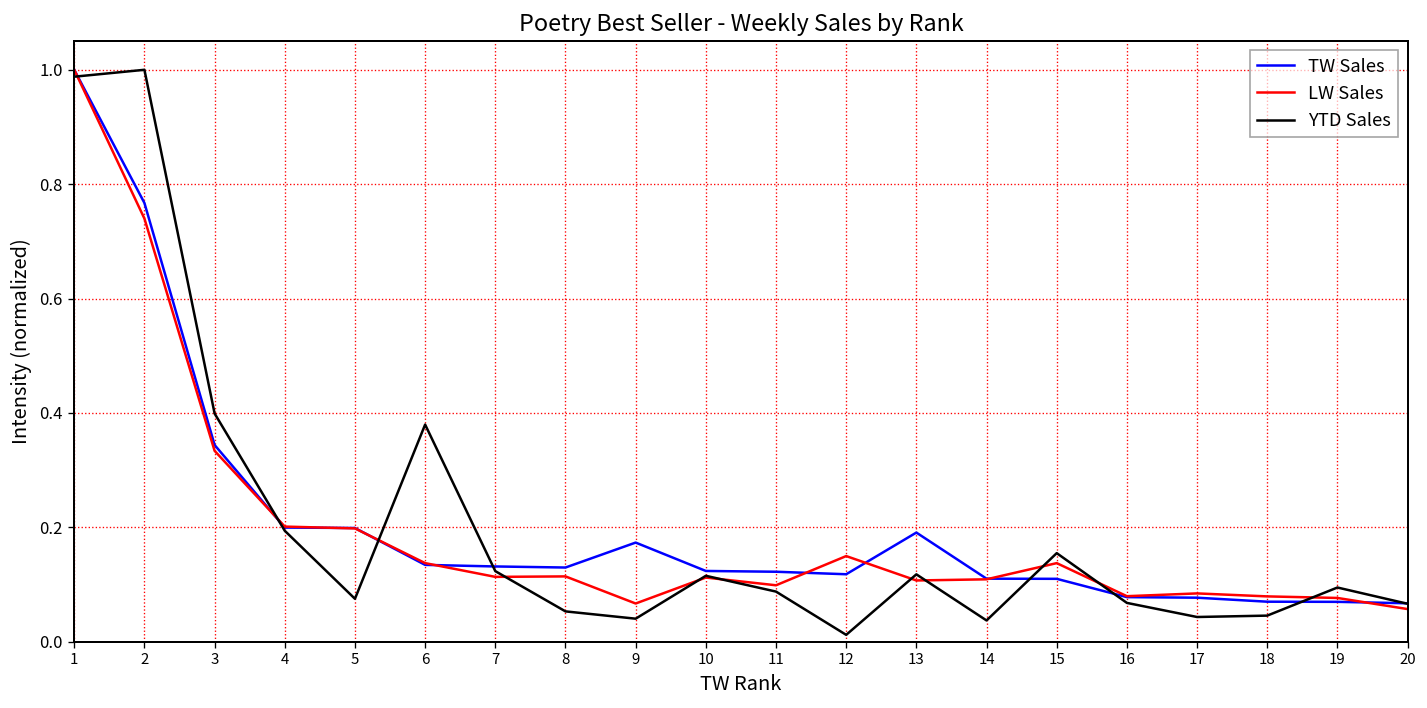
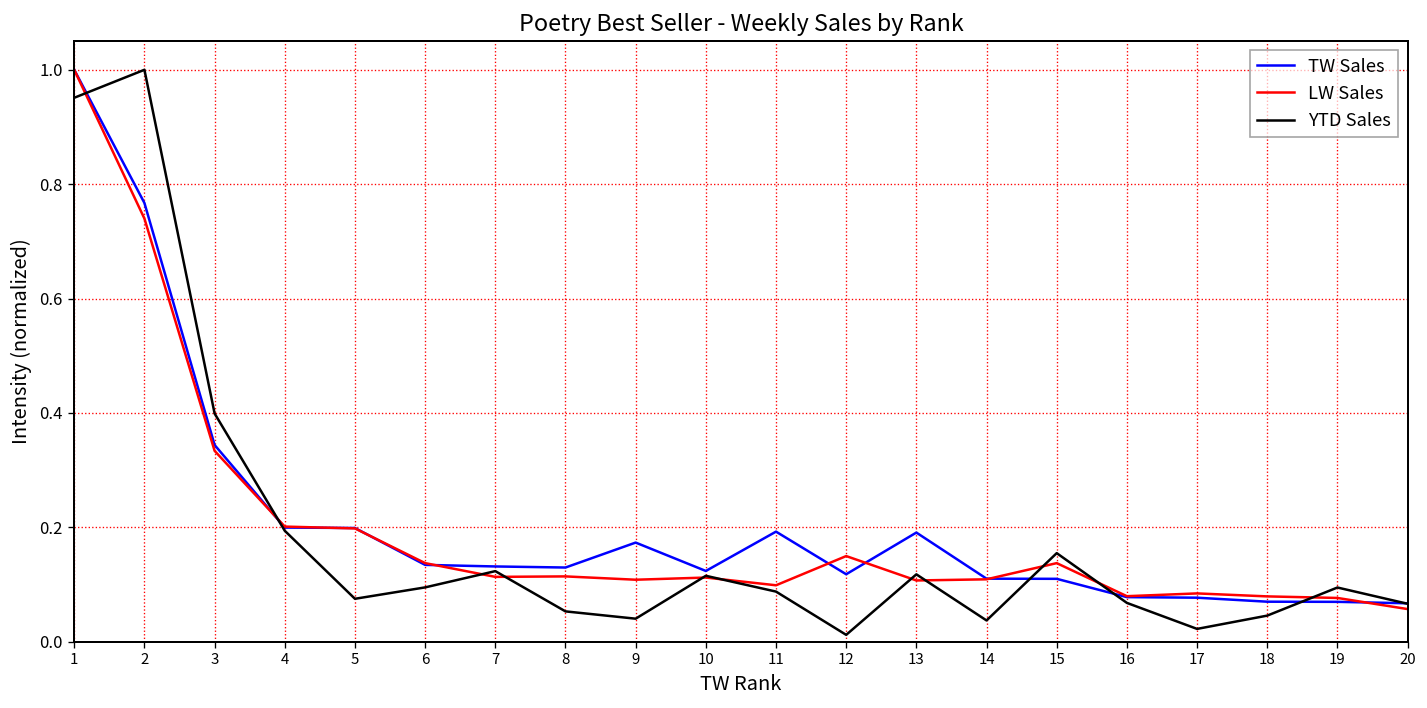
YTD Sales, 1: 0.99 -> 0.95
YTD Sales, 6: 0.38 -> 0.09
LW Sales, 9: 0.07 -> 0.11
TW Sales, 11: 0.12 -> 0.19
YTD Sales, 17: 0.04 -> 0.02
